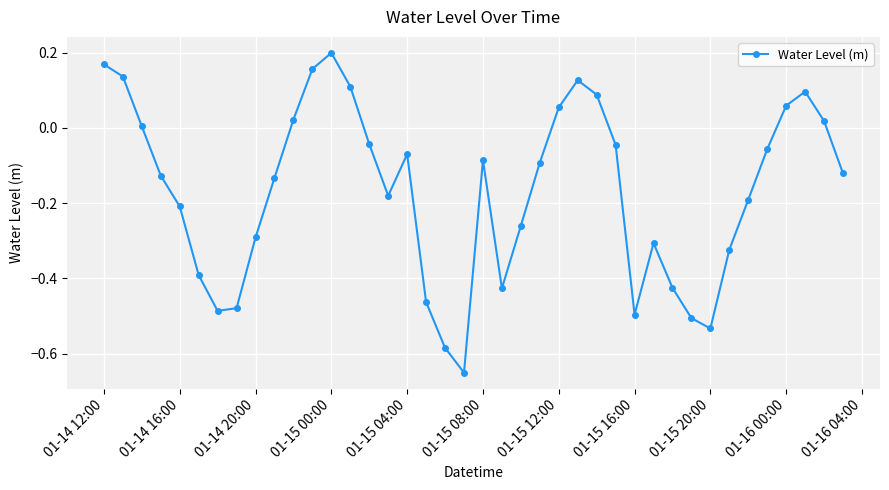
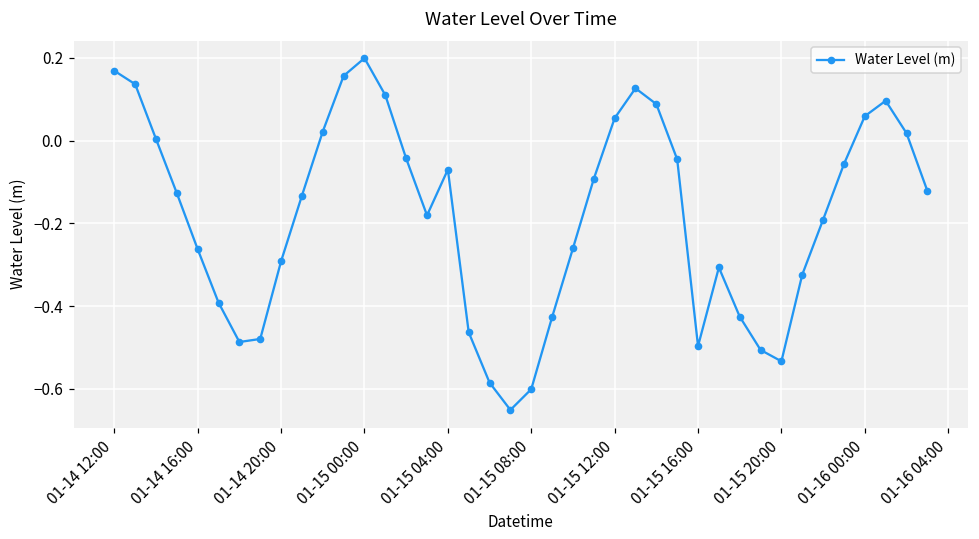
01-14 16:00: -0.21 -> -0.26
01-15 08:00: -0.09 -> -0.60
